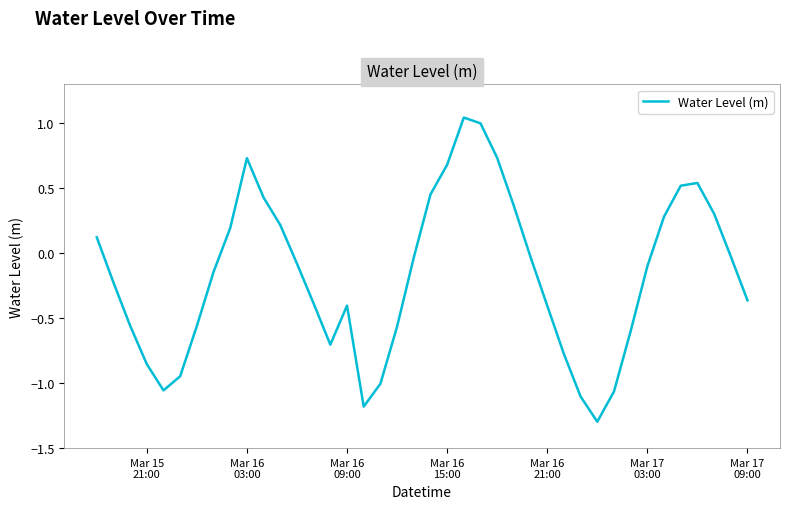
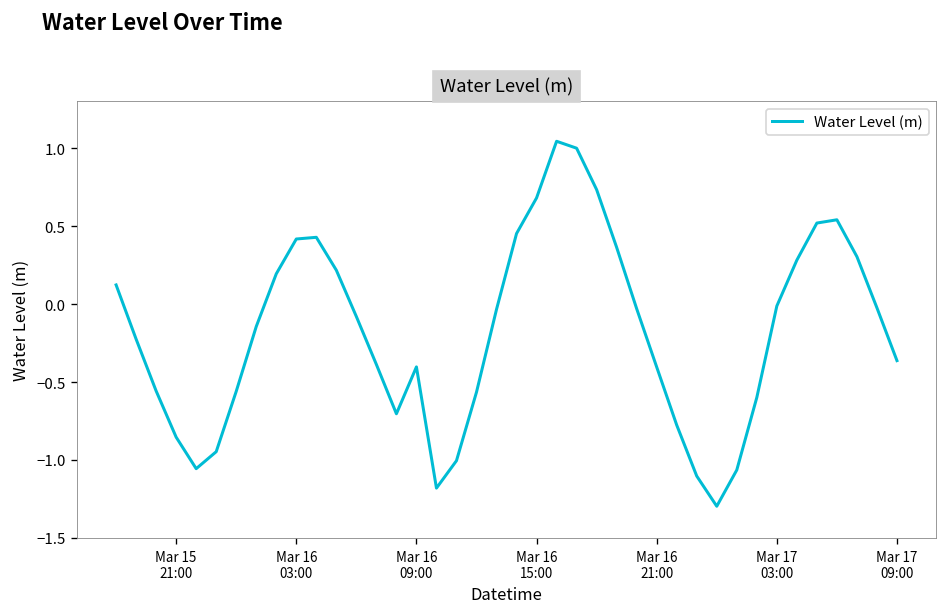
Mar 16 03:00: 0.73 -> 0.42
Mar 17 03:00: -0.10 -> -0.01
